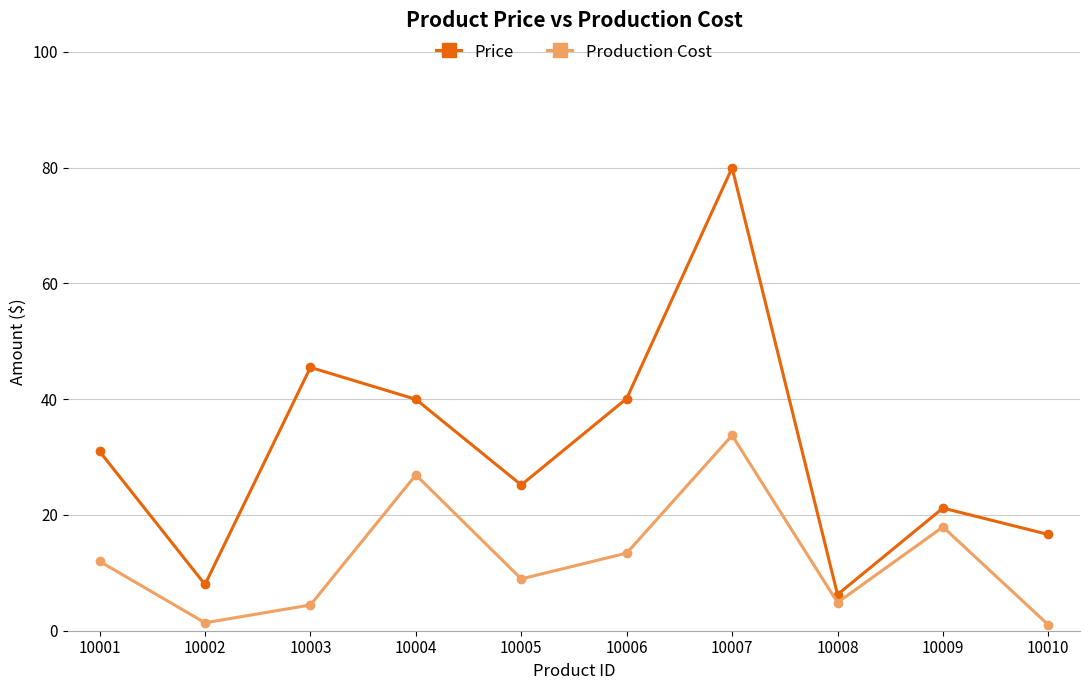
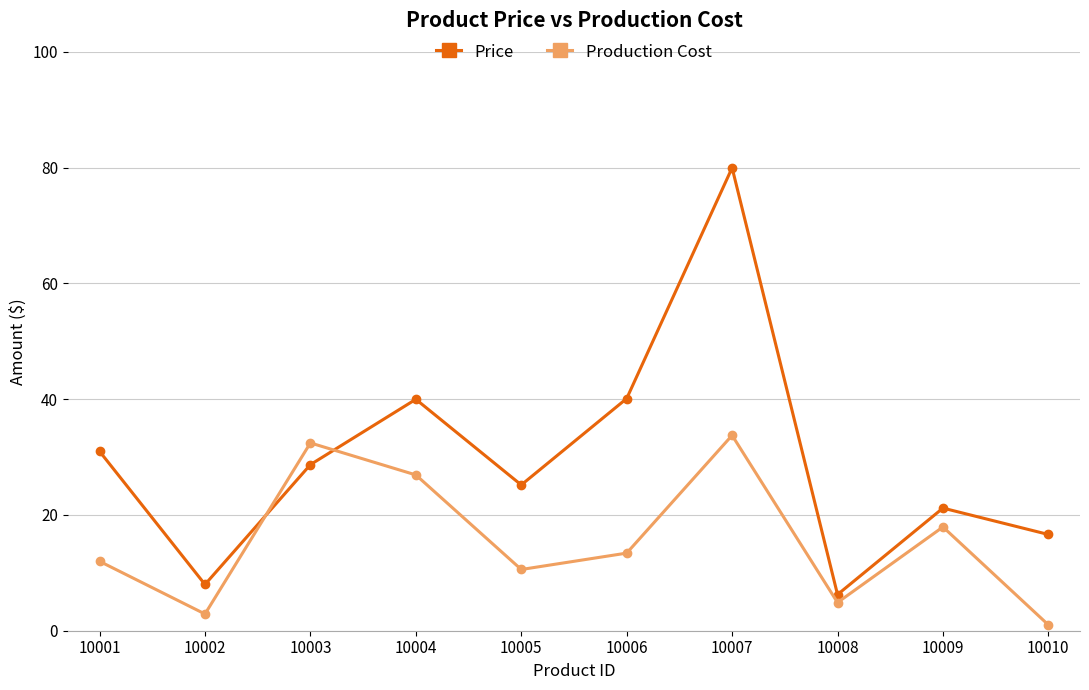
Production Cost, 10002: 1 -> 3
Price, 10003: 46 -> 29
Production Cost, 10003: 4 -> 32
Production Cost, 10005: 9 -> 11
